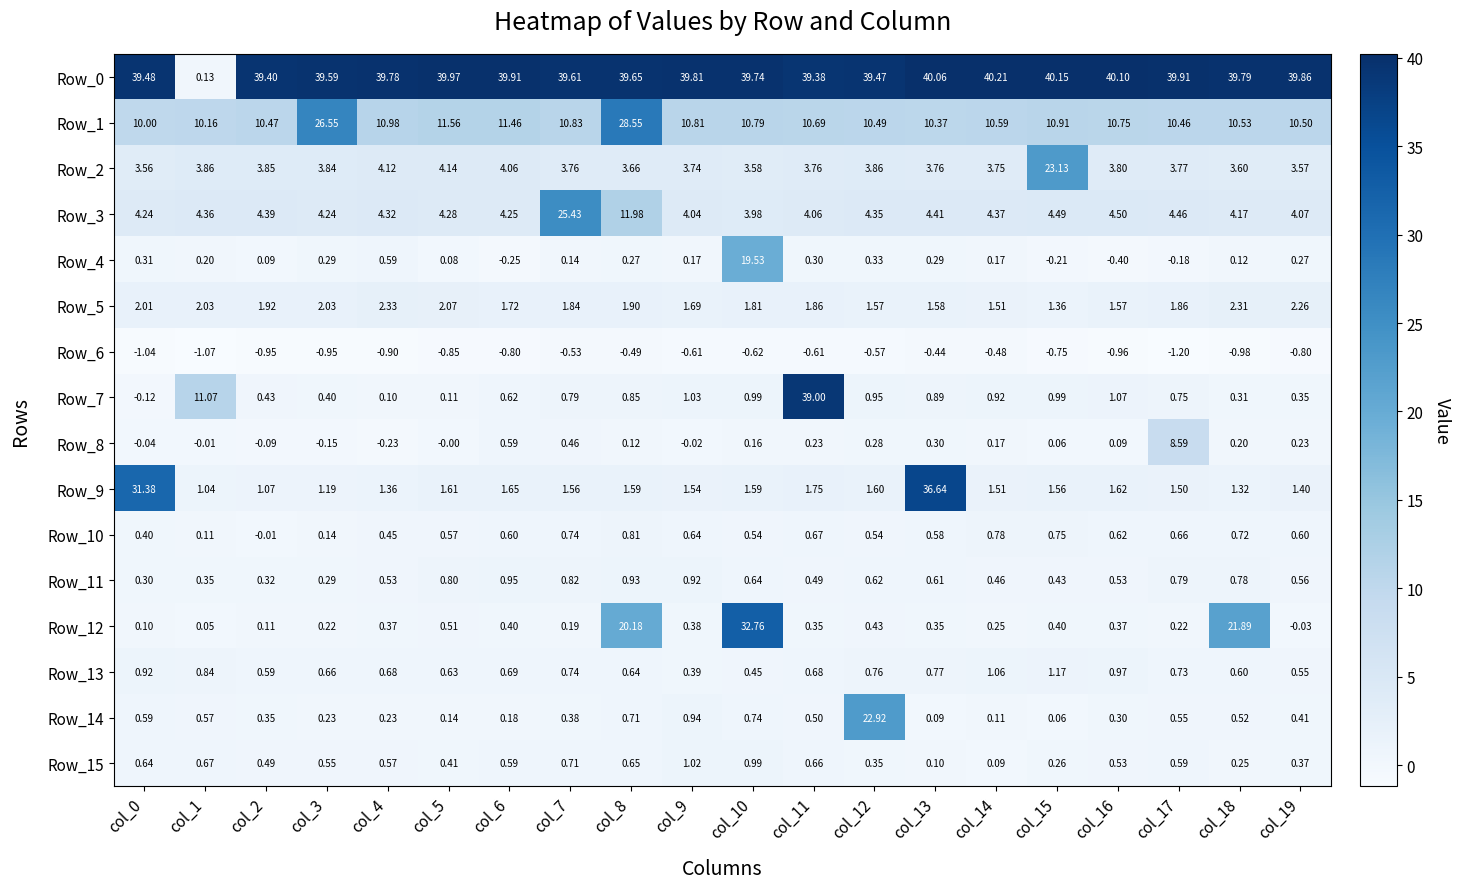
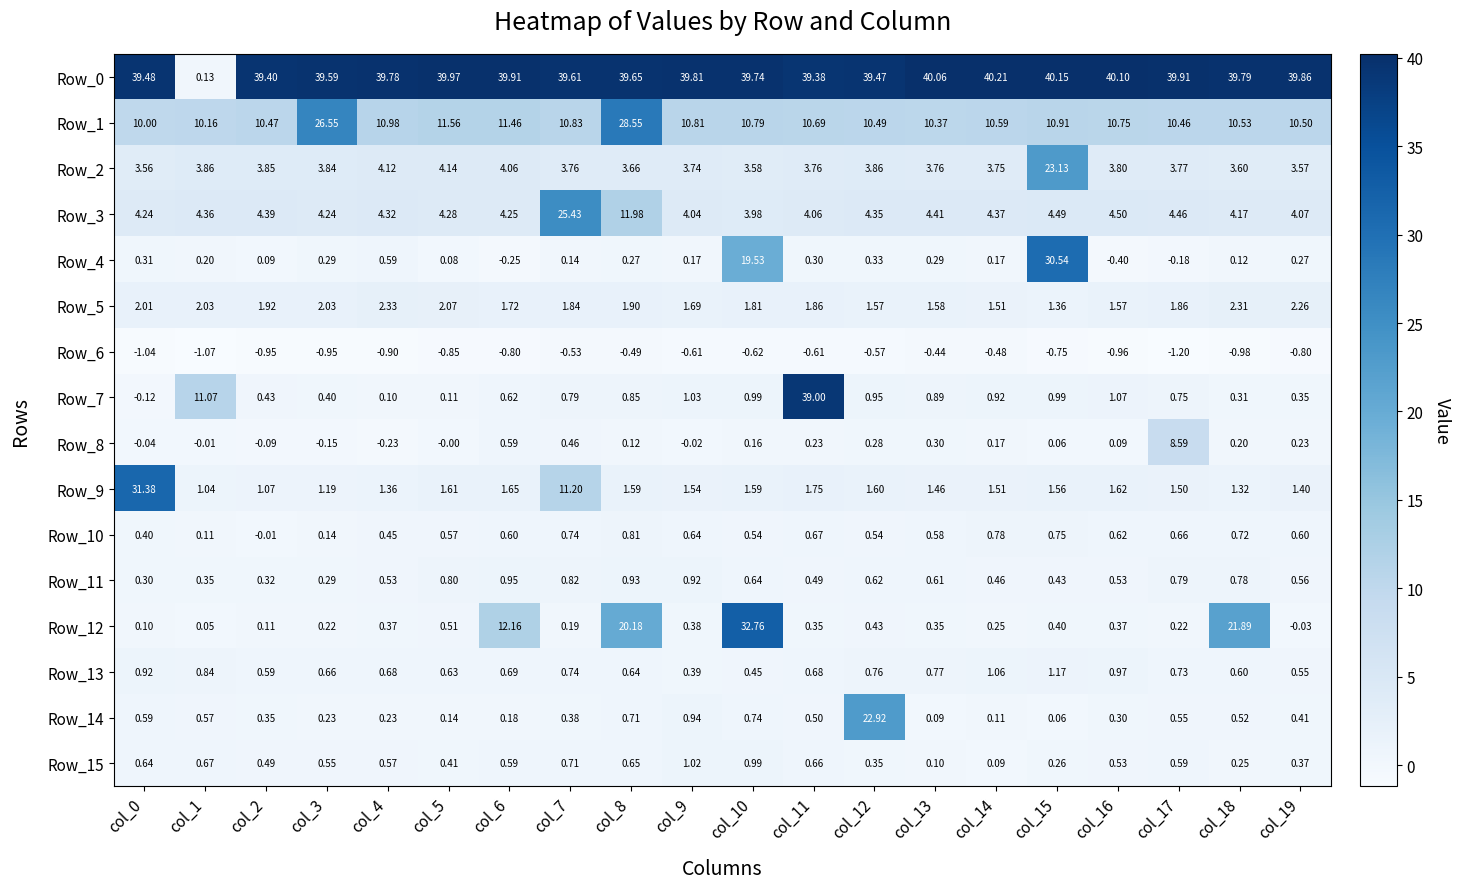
Row_4, col_15: -0.21 -> 30.54
Row_9, col_7: 1.56 -> 11.20
Row_9, col_13: 36.64 -> 1.46
Row_12, col_6: 0.40 -> 12.16
